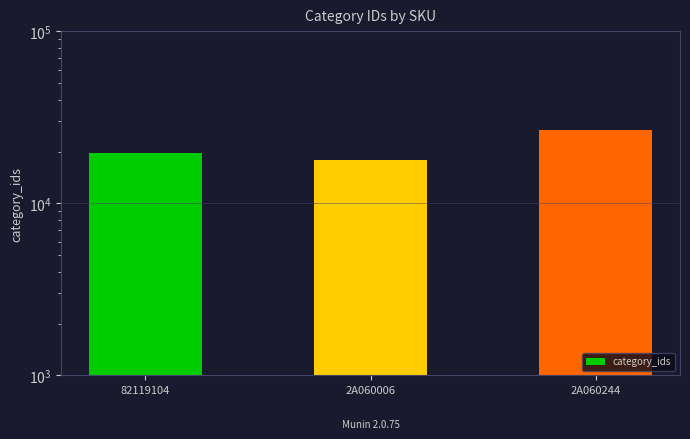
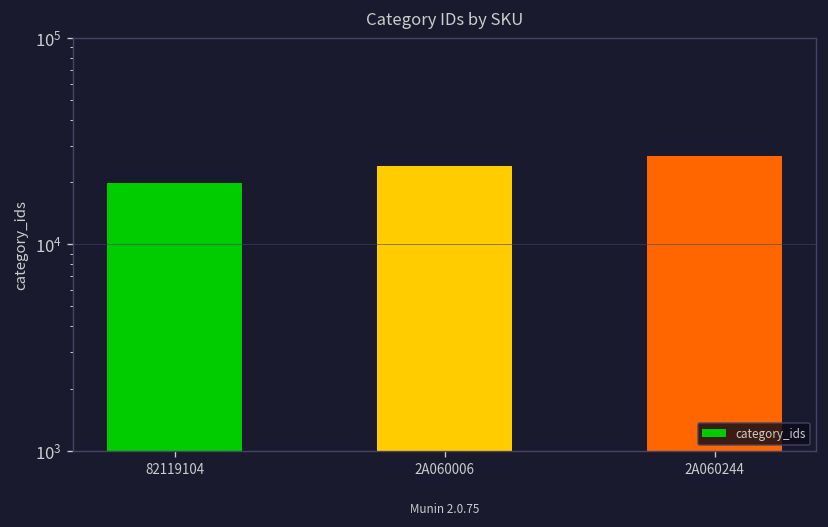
2A060006: 18000 -> 24000
